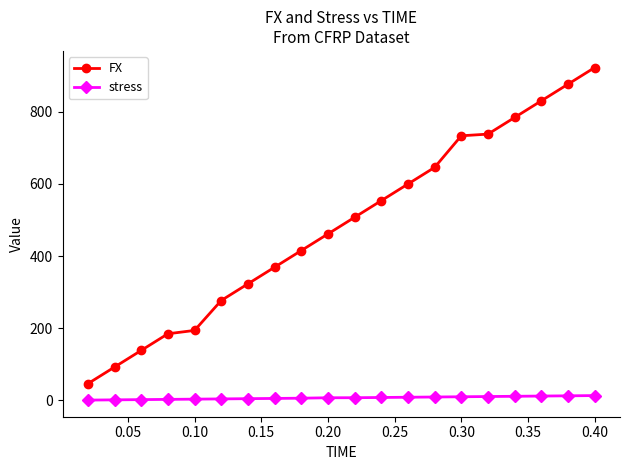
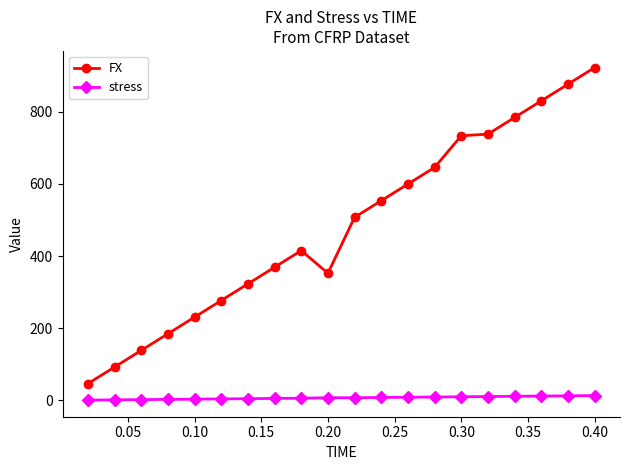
FX, 0.10: 190 -> 230
FX, 0.20: 460 -> 350
